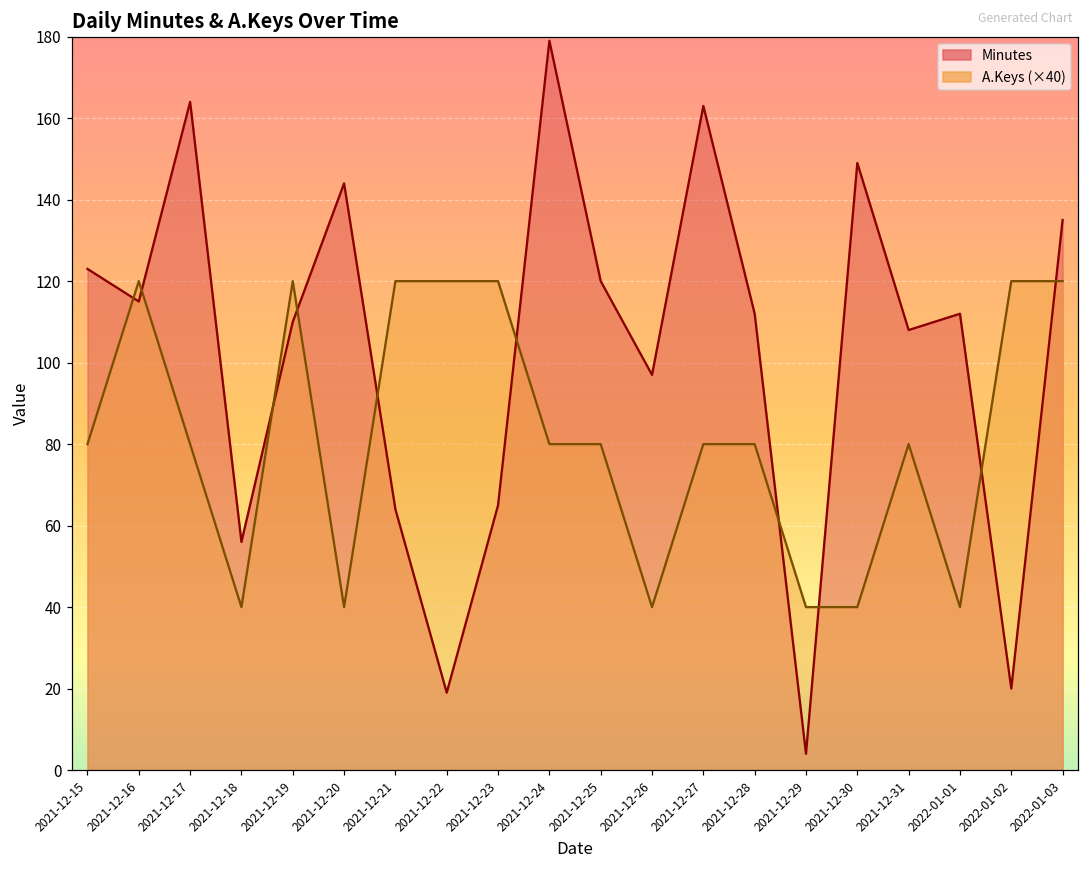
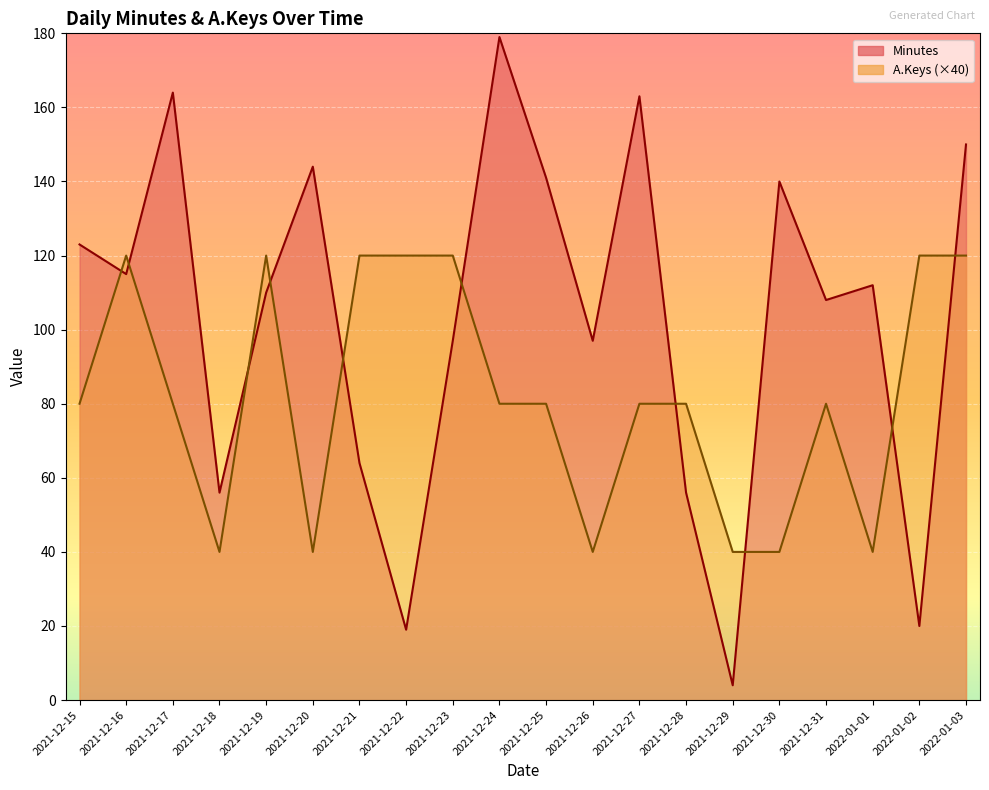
Minutes, 2021-12-23: 65 -> 97
Minutes, 2021-12-25: 120 -> 141
Minutes, 2021-12-28: 112 -> 56
Minutes, 2021-12-30: 149 -> 140
Minutes, 2022-01-03: 135 -> 150
